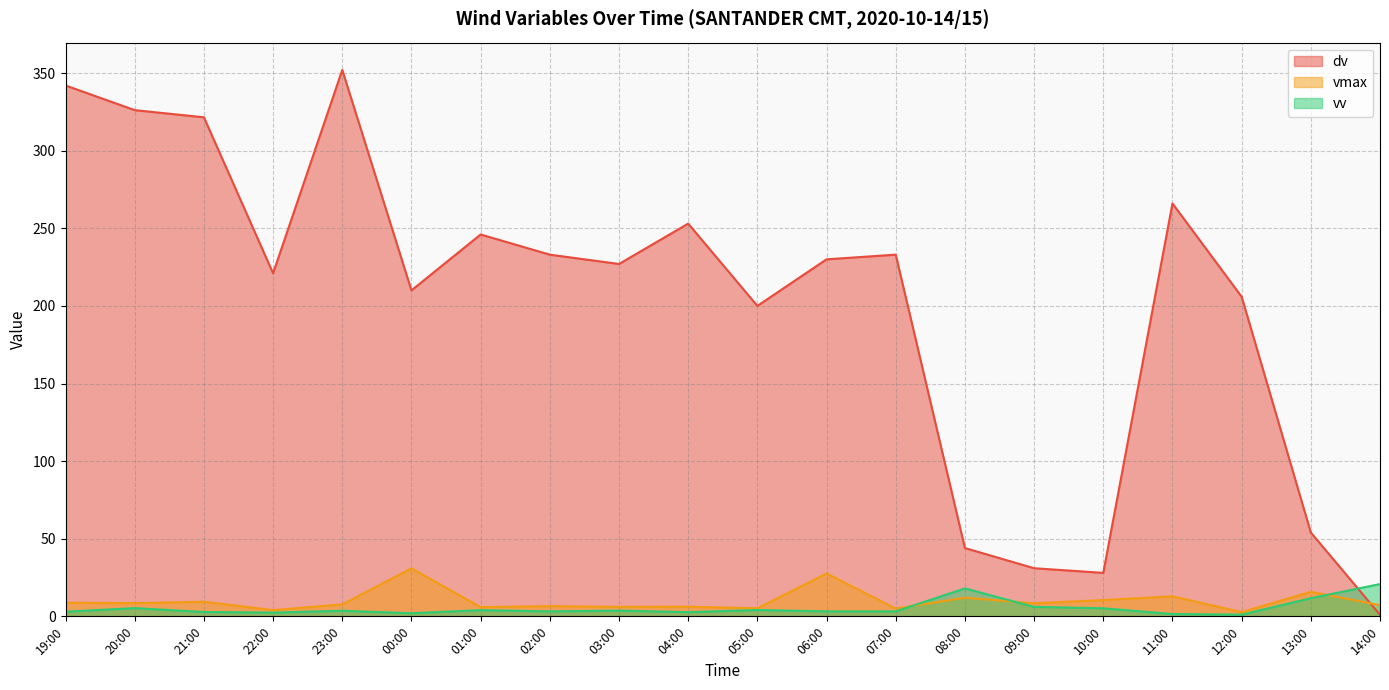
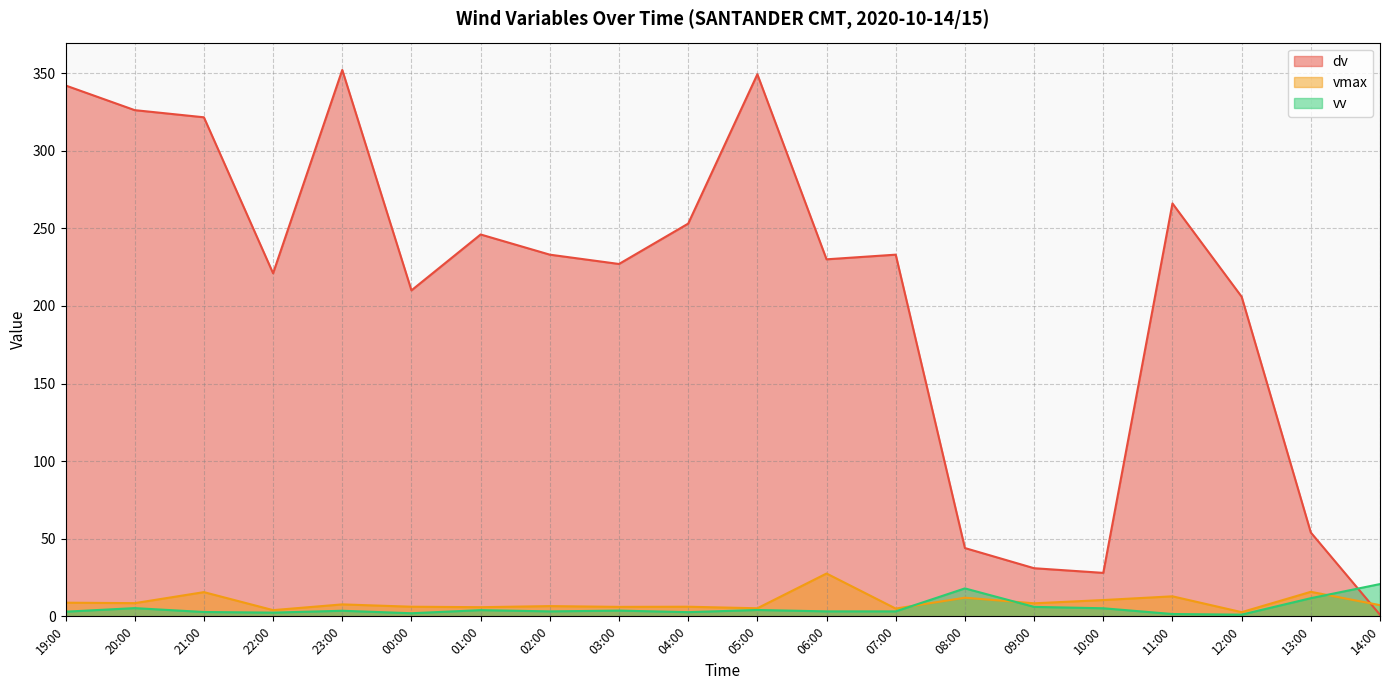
vmax, 21:00: 9 -> 16
vmax, 00:00: 31 -> 6
dv, 05:00: 200 -> 349
